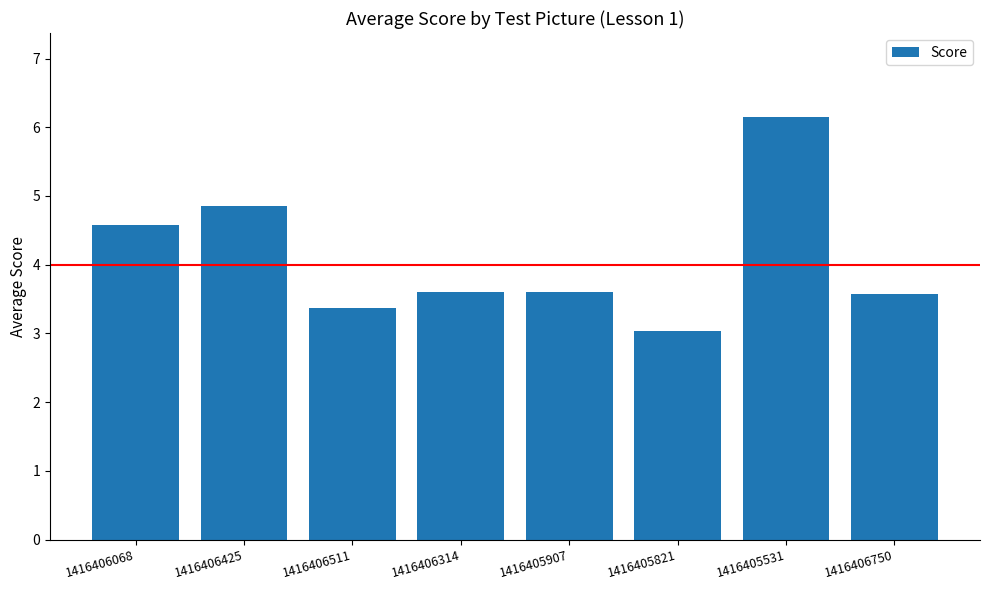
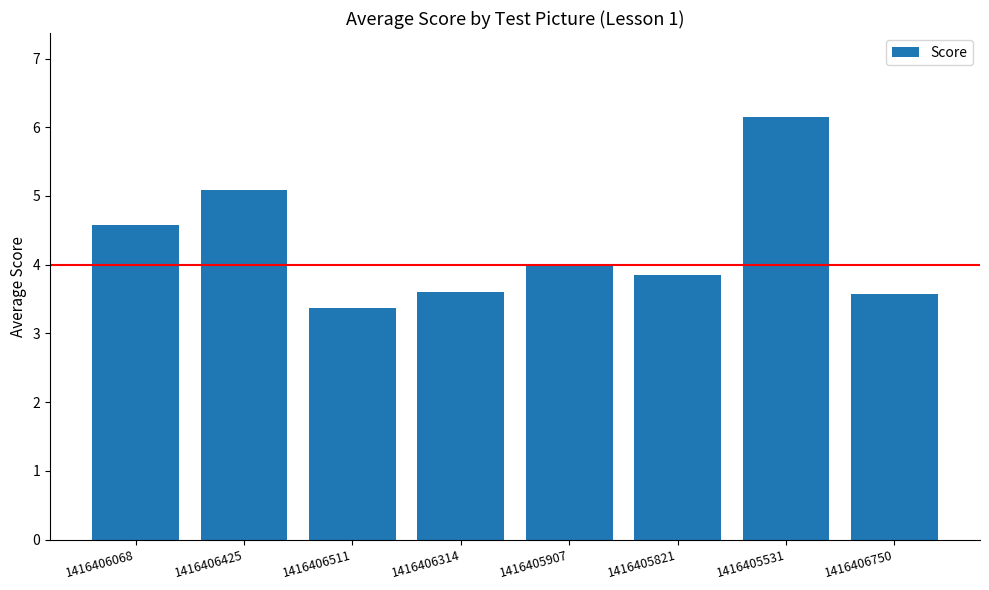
1416406425: 4.9 -> 5.1
1416405907: 3.6 -> 4.0
1416405821: 3.0 -> 3.9
